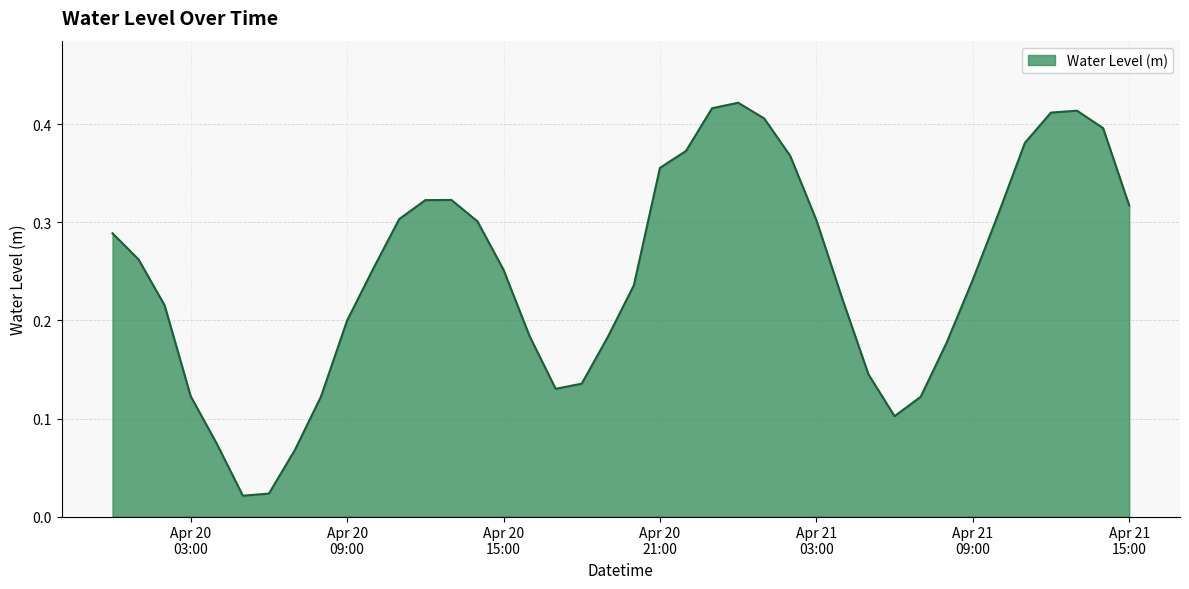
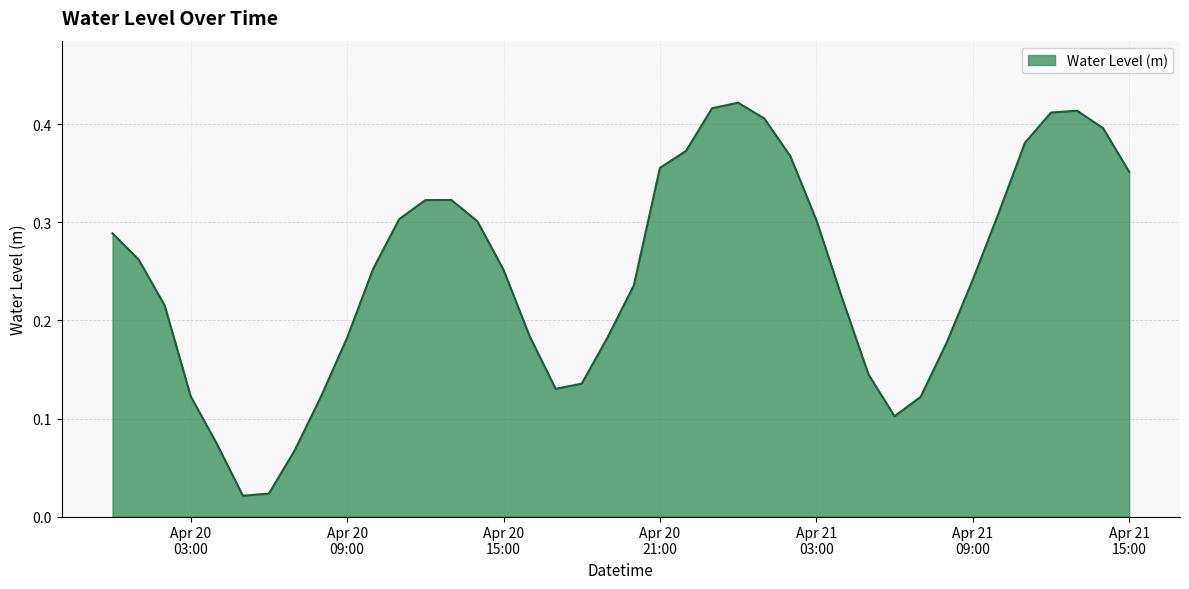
Apr 20 09:00: 0.20 -> 0.18
Apr 21 15:00: 0.32 -> 0.35
